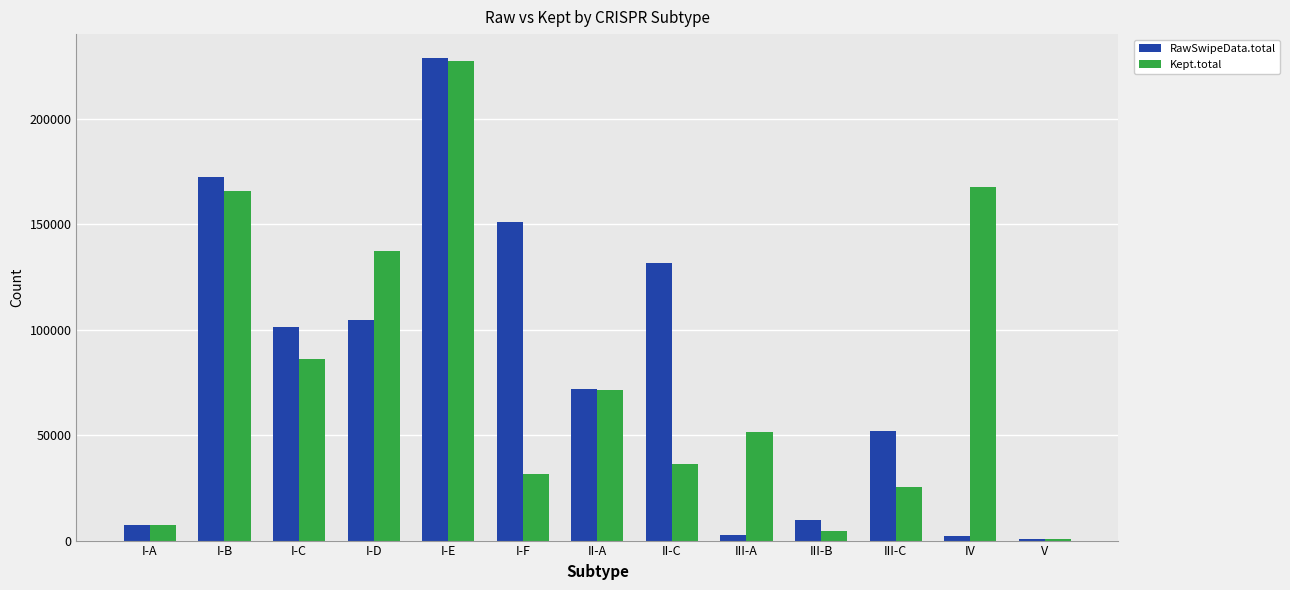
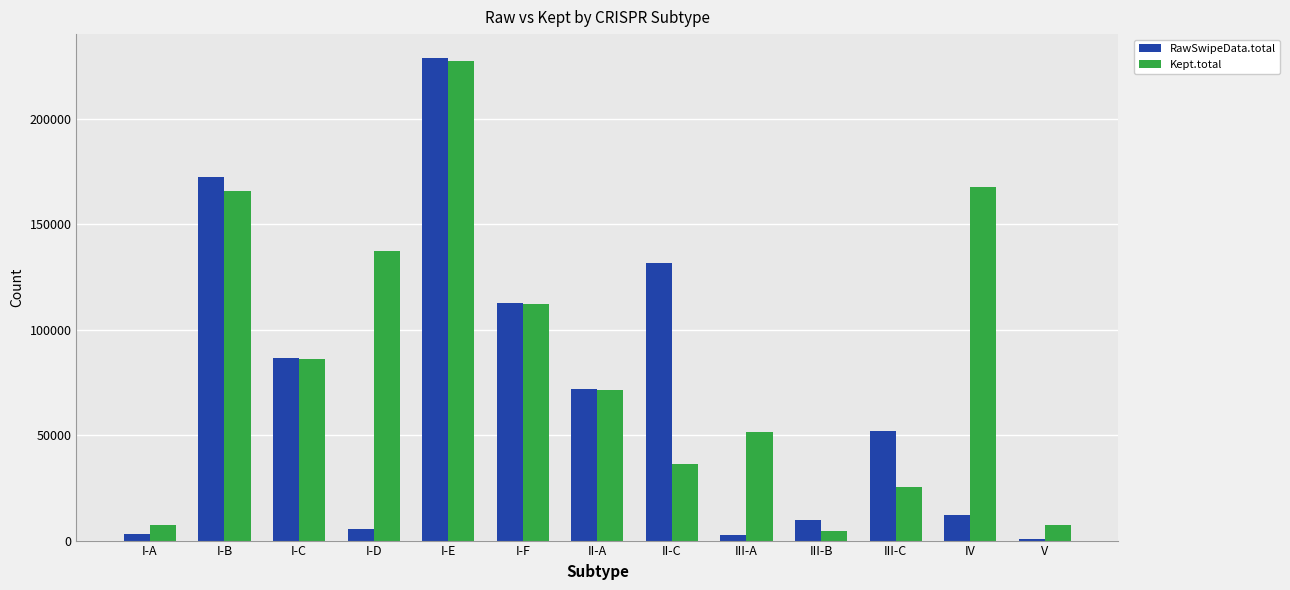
RawSwipeData.total, I-A: 7000 -> 3000
RawSwipeData.total, I-C: 101000 -> 86000
RawSwipeData.total, I-D: 105000 -> 5000
RawSwipeData.total, I-F: 151000 -> 113000
Kept.total, I-F: 32000 -> 112000
RawSwipeData.total, IV: 2000 -> 12000
Kept.total, V: 1000 -> 7000
